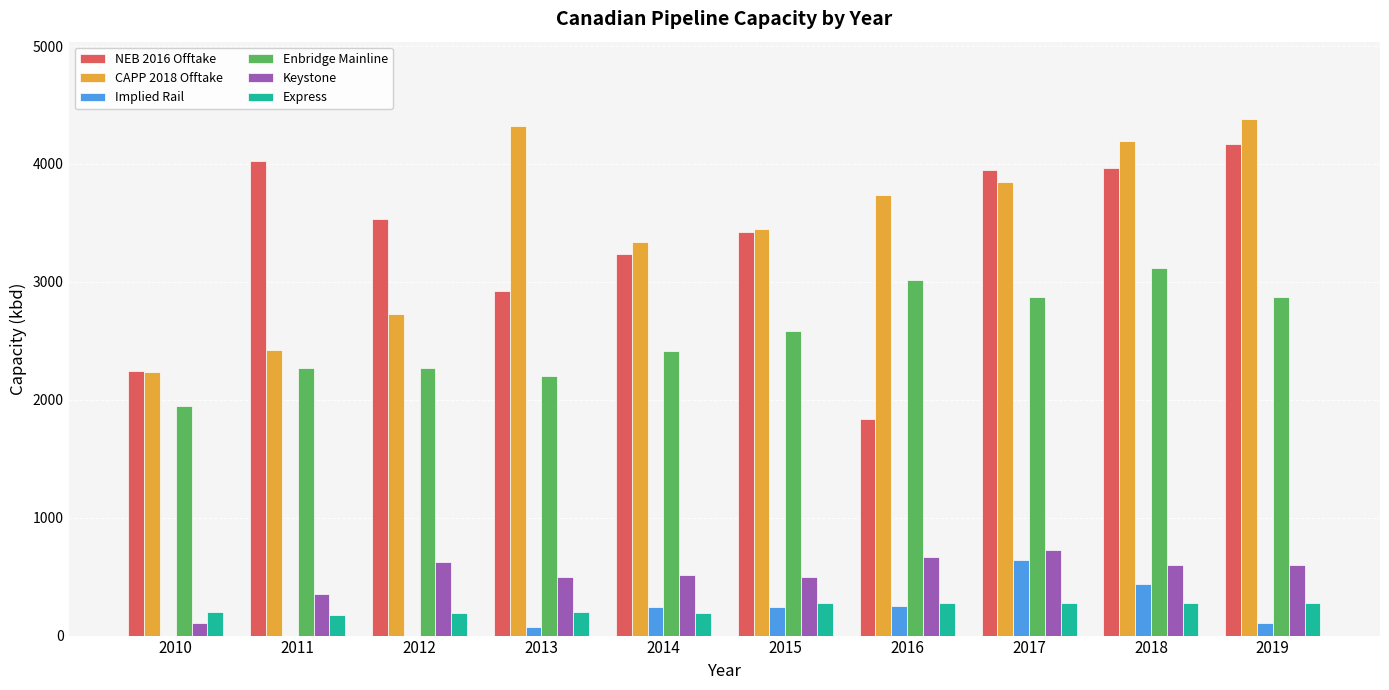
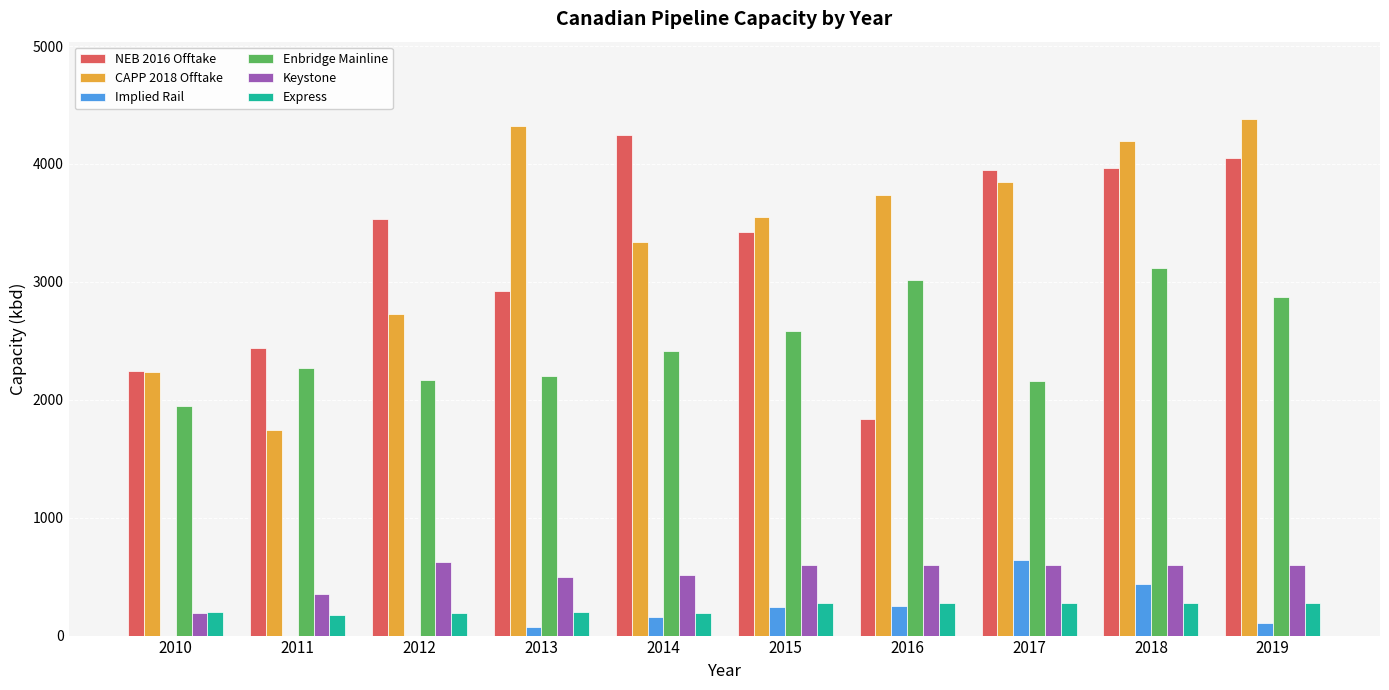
Keystone, 2010: 110 -> 190
NEB 2016 Offtake, 2011: 4030 -> 2440
CAPP 2018 Offtake, 2011: 2420 -> 1740
Enbridge Mainline, 2012: 2270 -> 2170
NEB 2016 Offtake, 2014: 3230 -> 4250
Implied Rail, 2014: 240 -> 160
CAPP 2018 Offtake, 2015: 3450 -> 3550
Keystone, 2015: 500 -> 600
Keystone, 2016: 670 -> 600
Enbridge Mainline, 2017: 2880 -> 2160
Keystone, 2017: 720 -> 600
NEB 2016 Offtake, 2019: 4170 -> 4050
